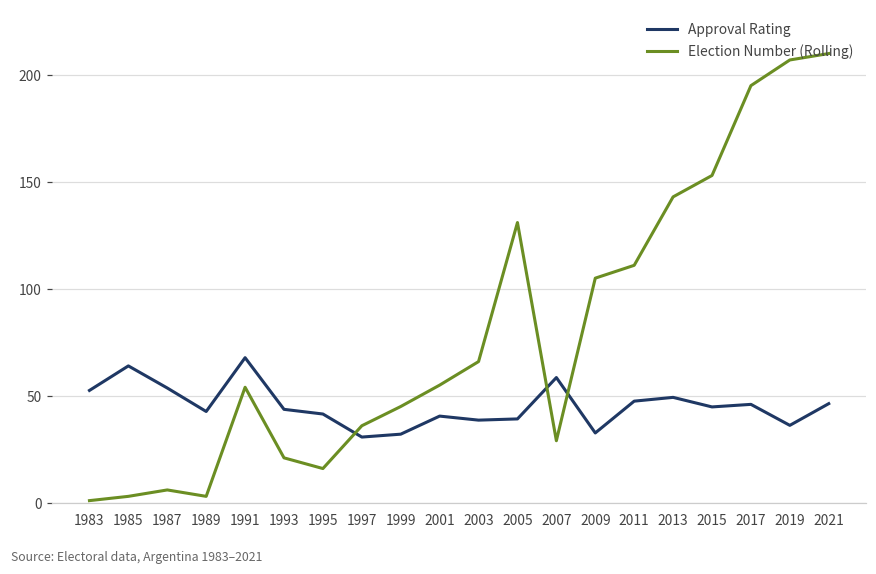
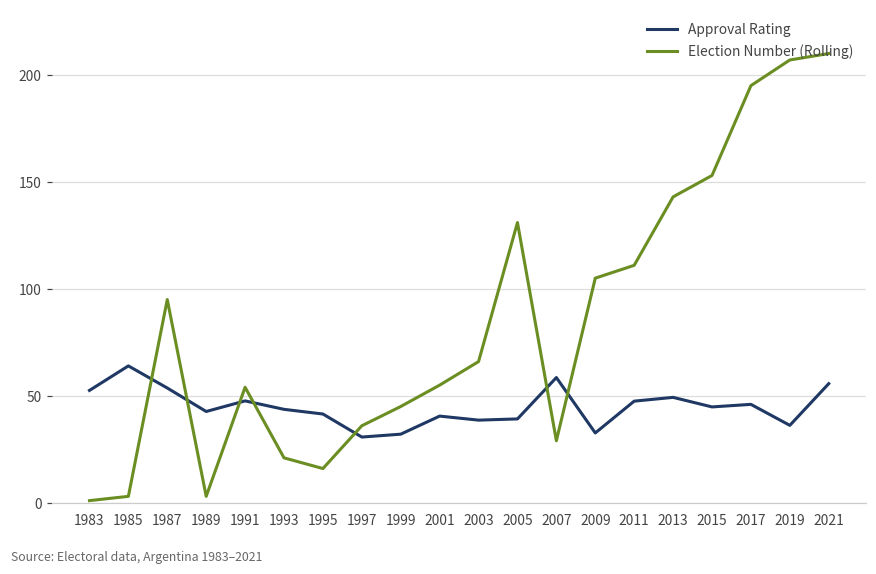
Election Number (Rolling), 1987: 6 -> 95
Approval Rating, 1991: 68 -> 48
Approval Rating, 2021: 46 -> 56
